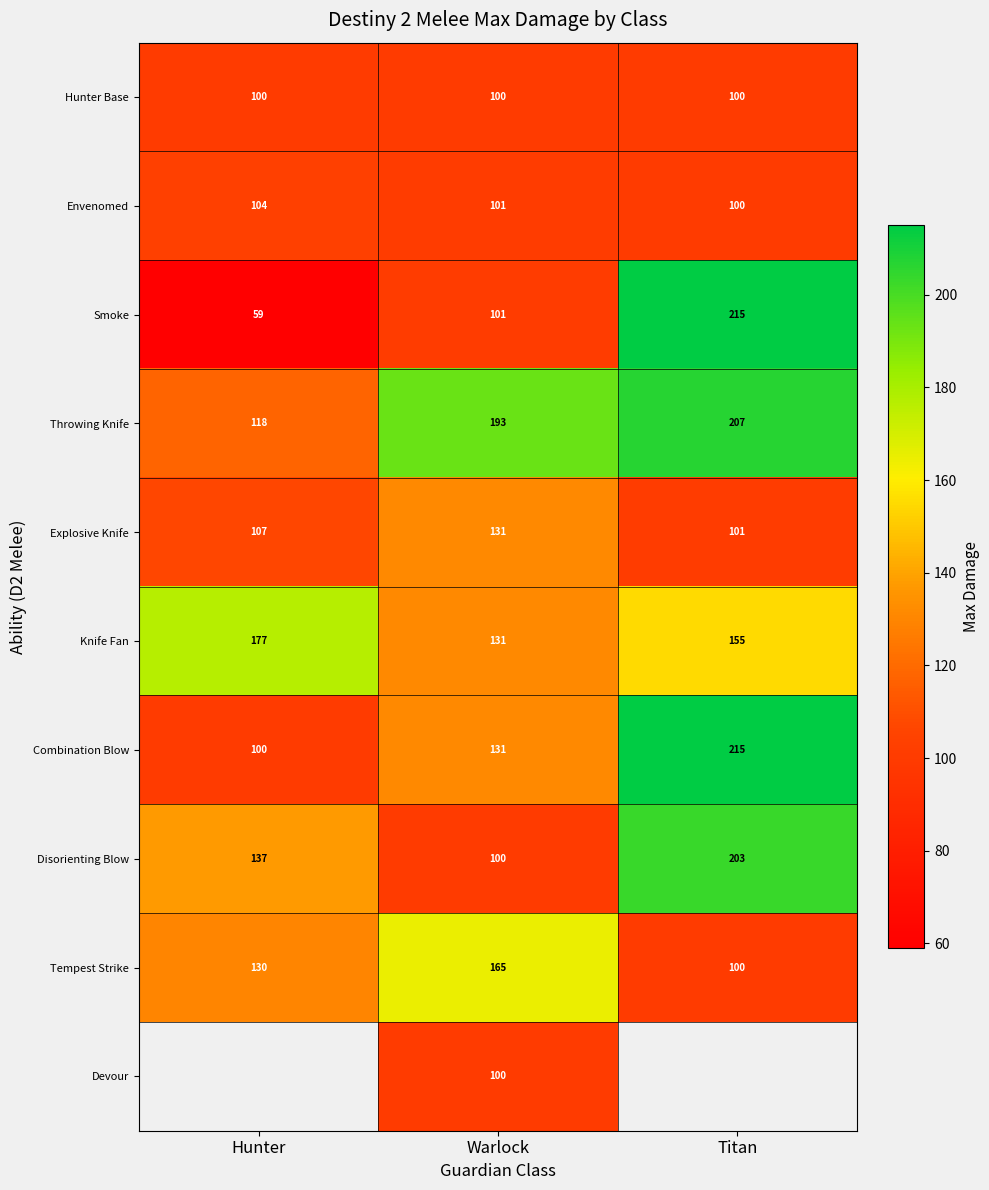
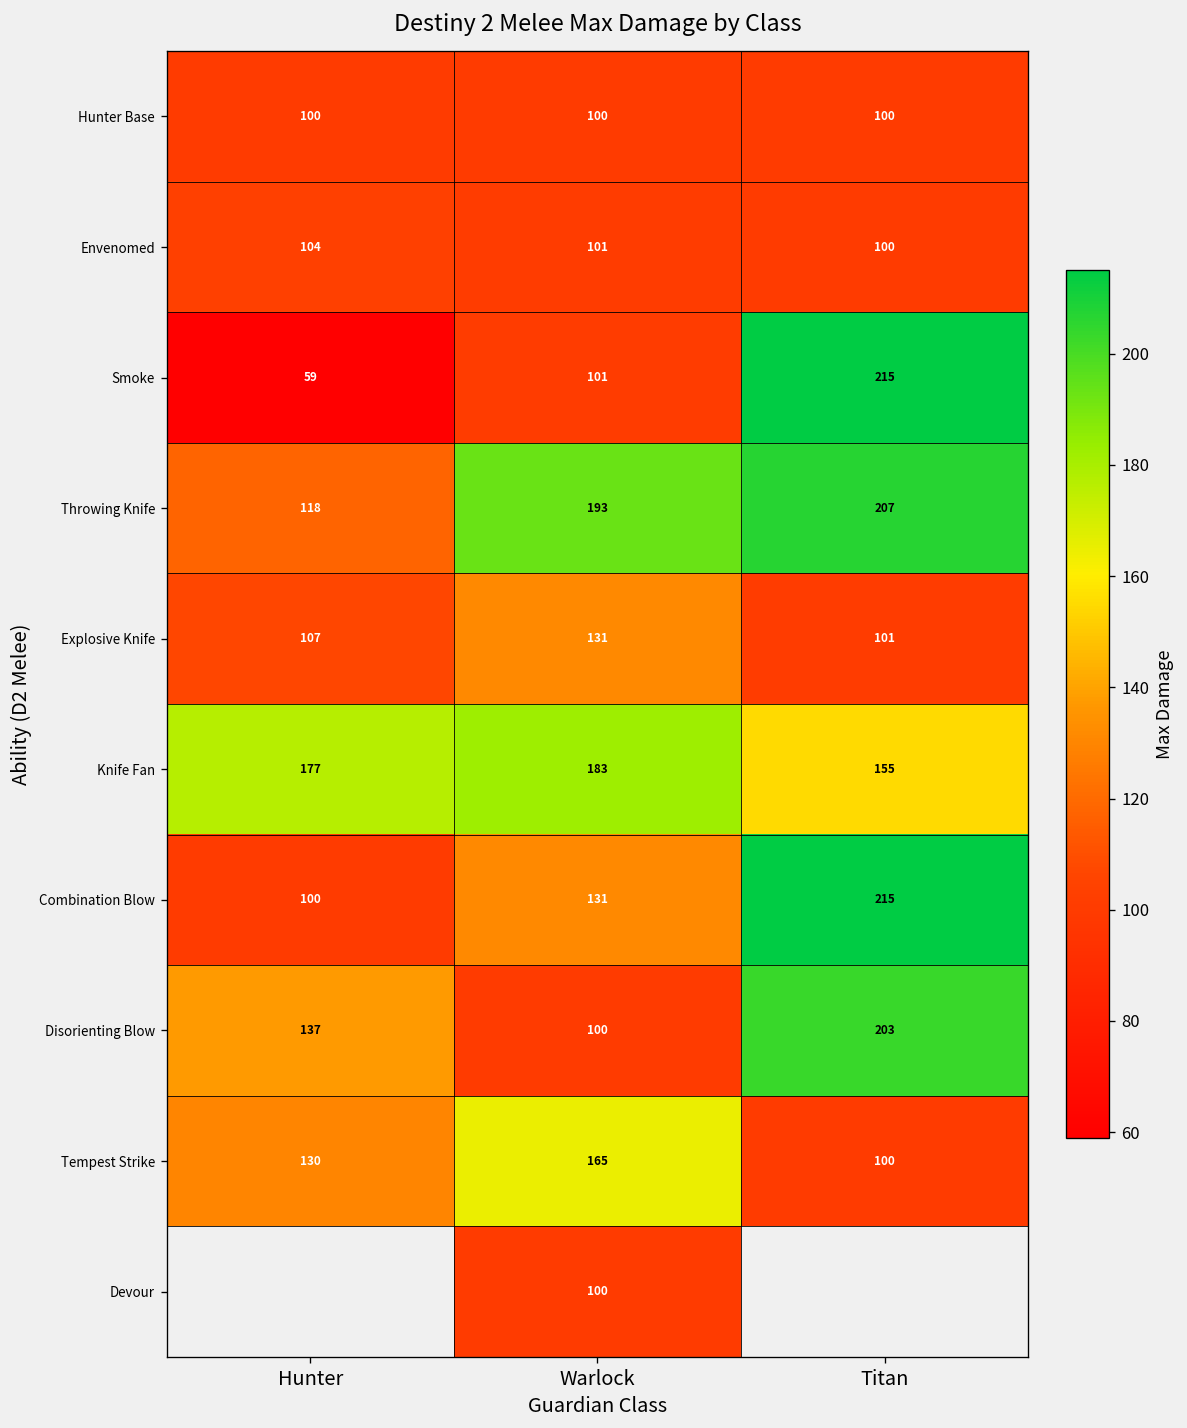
Knife Fan, Warlock: 131 -> 183
